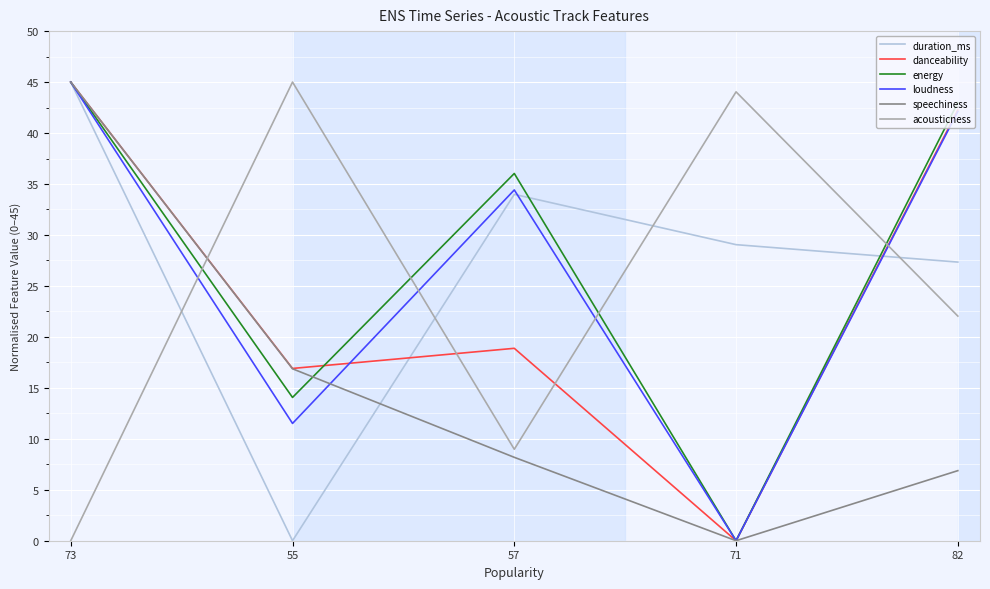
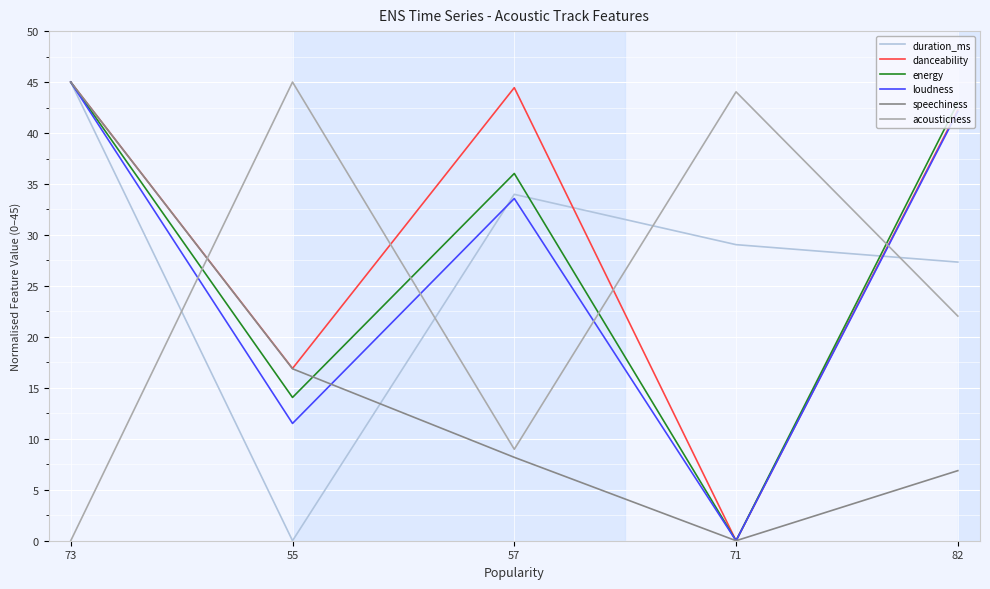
danceability, 57: 18.9 -> 44.5
loudness, 57: 34.4 -> 33.6
